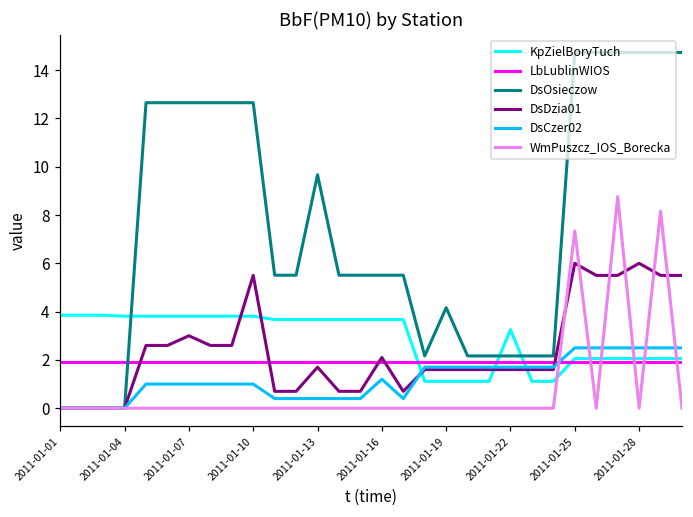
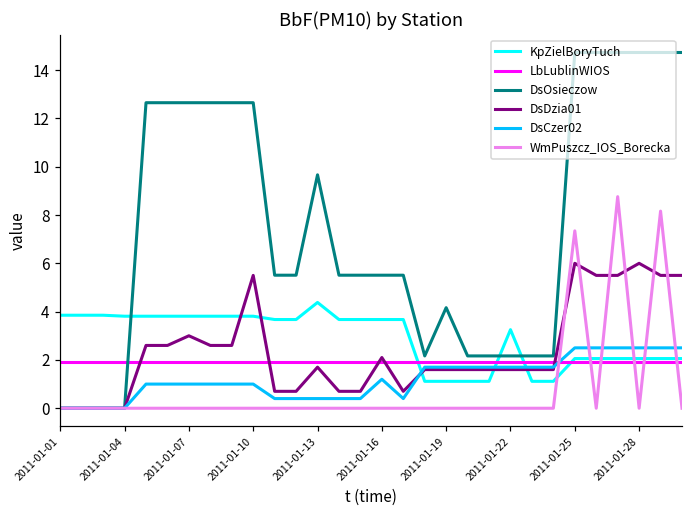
KpZielBoryTuch, 2011-01-13: 3.7 -> 4.4
